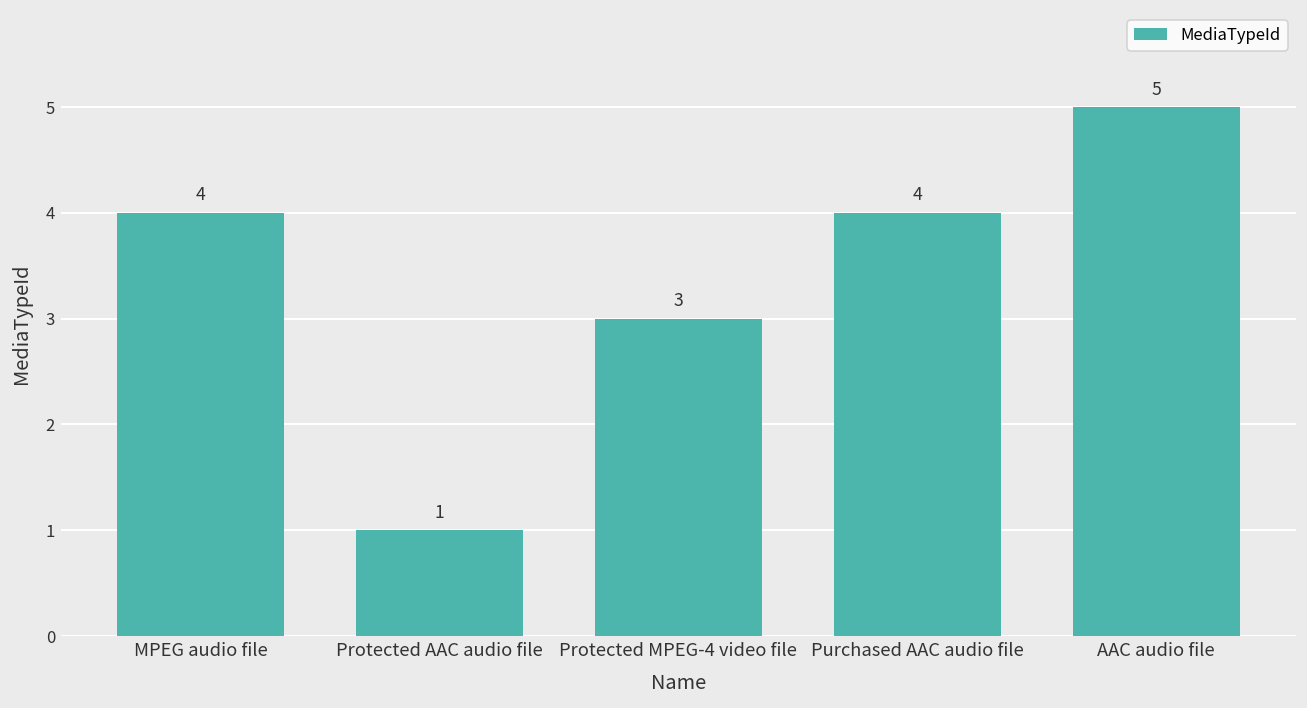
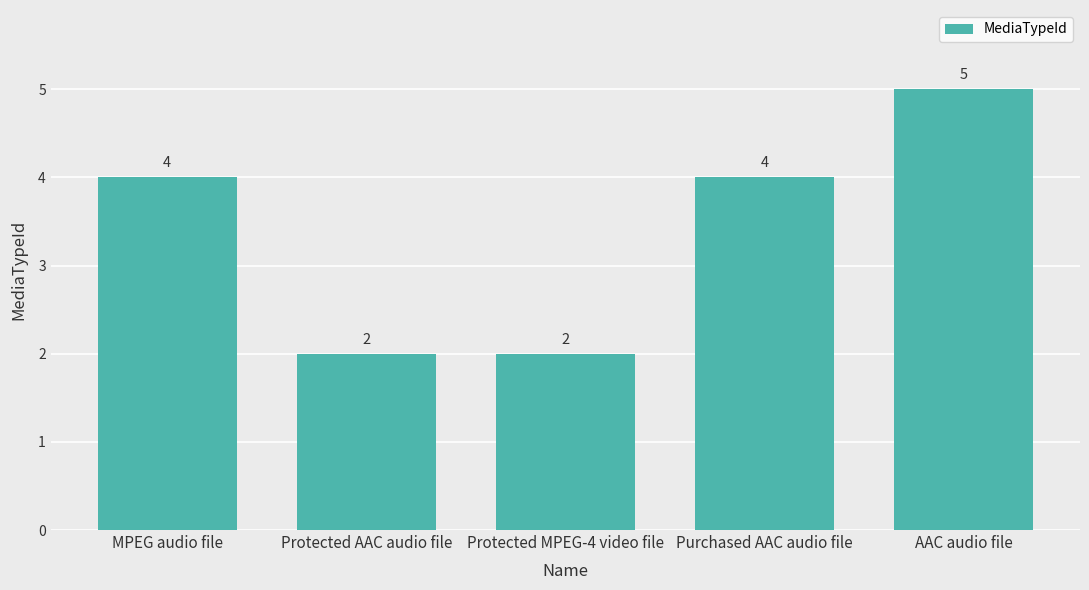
Protected AAC audio file: 1 -> 2
Protected MPEG-4 video file: 3 -> 2
